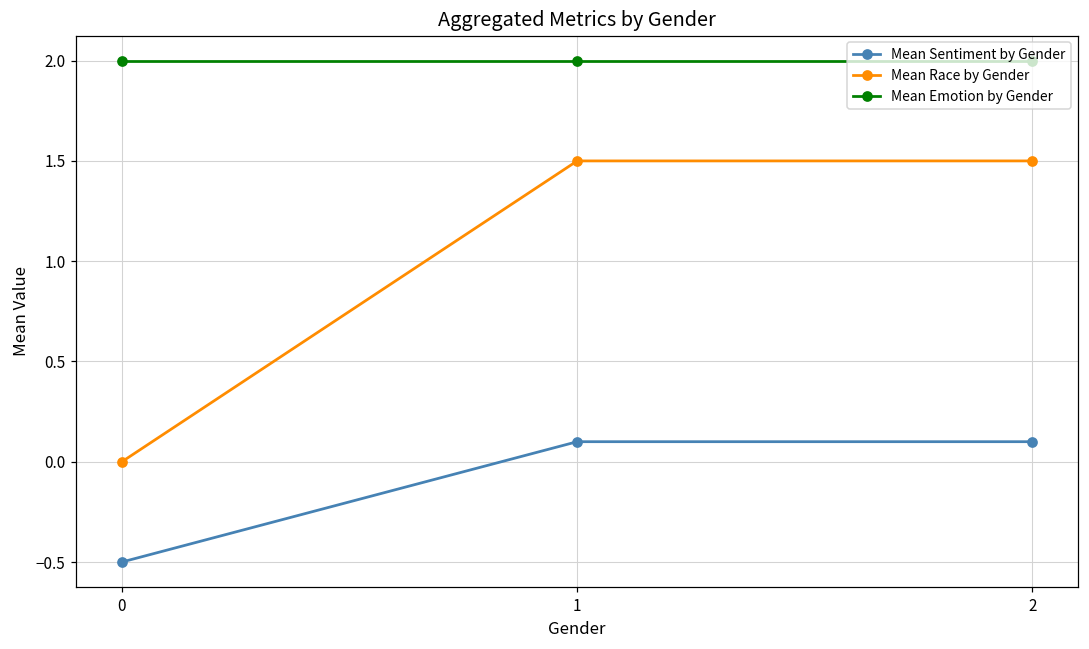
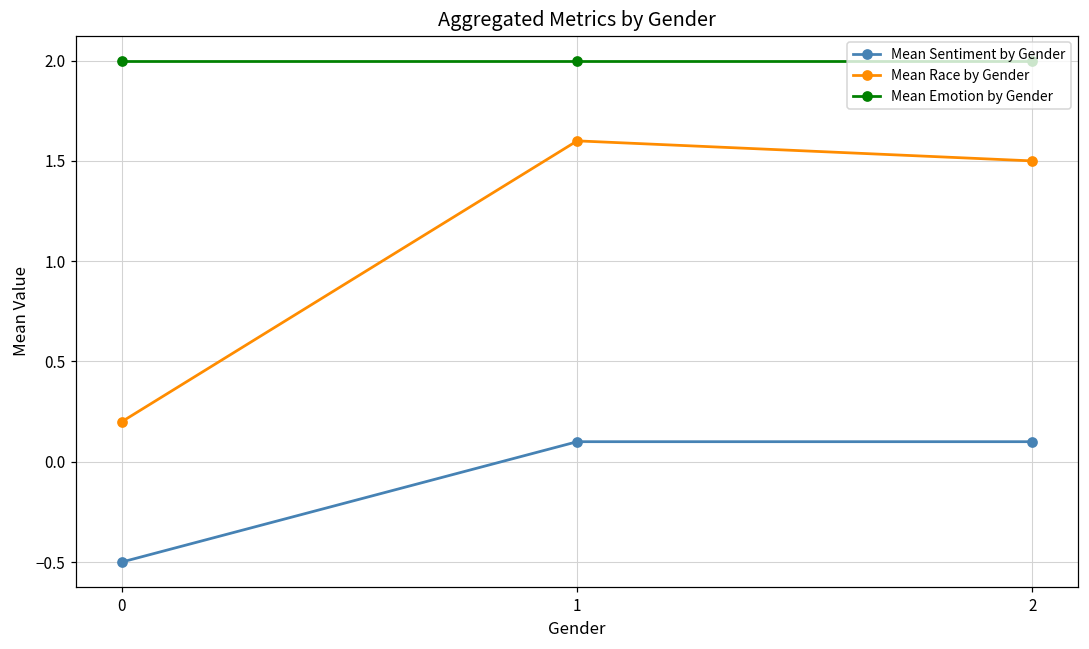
Mean Race by Gender, 0: 0.0 -> 0.2
Mean Race by Gender, 1: 1.5 -> 1.6
